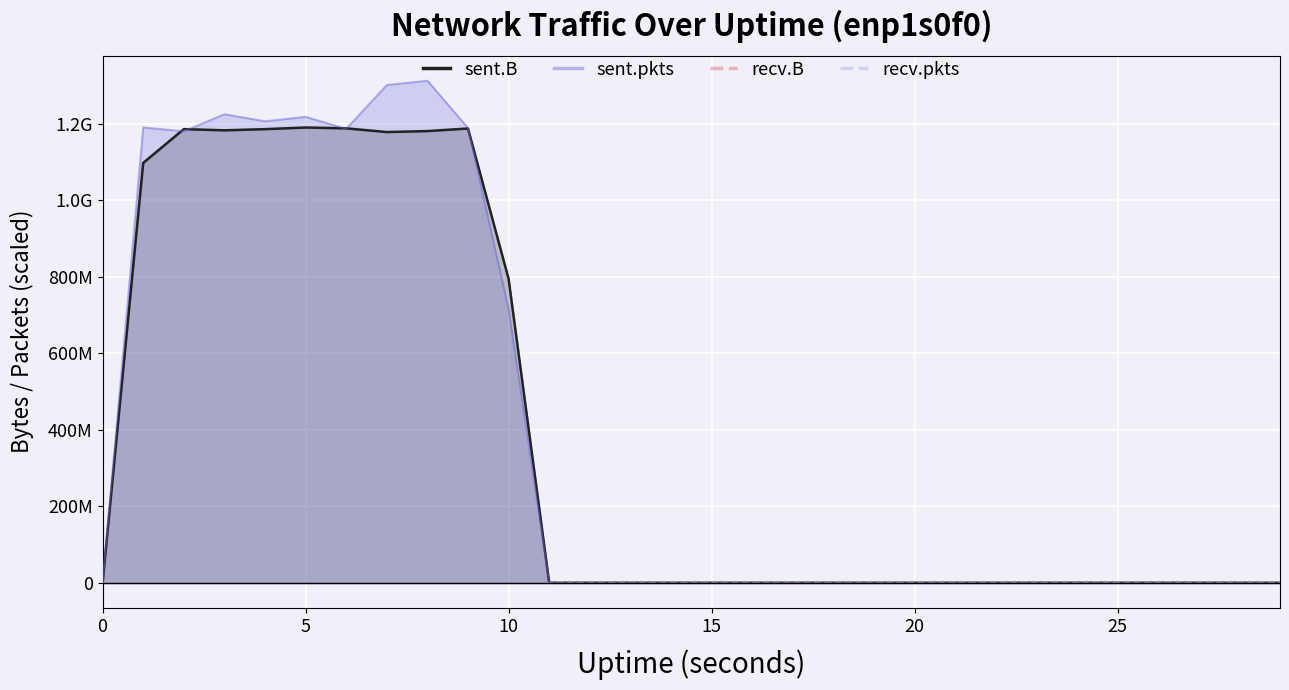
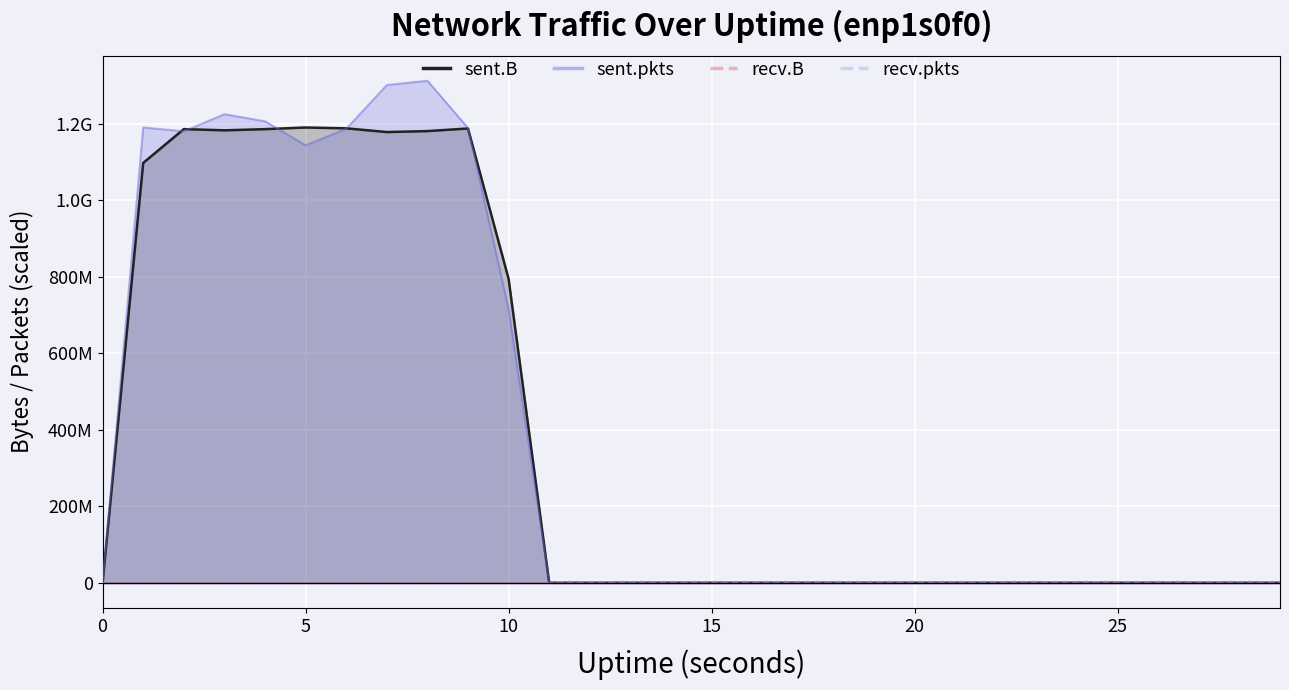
sent.pkts, 5: 1220000000 -> 1140000000
